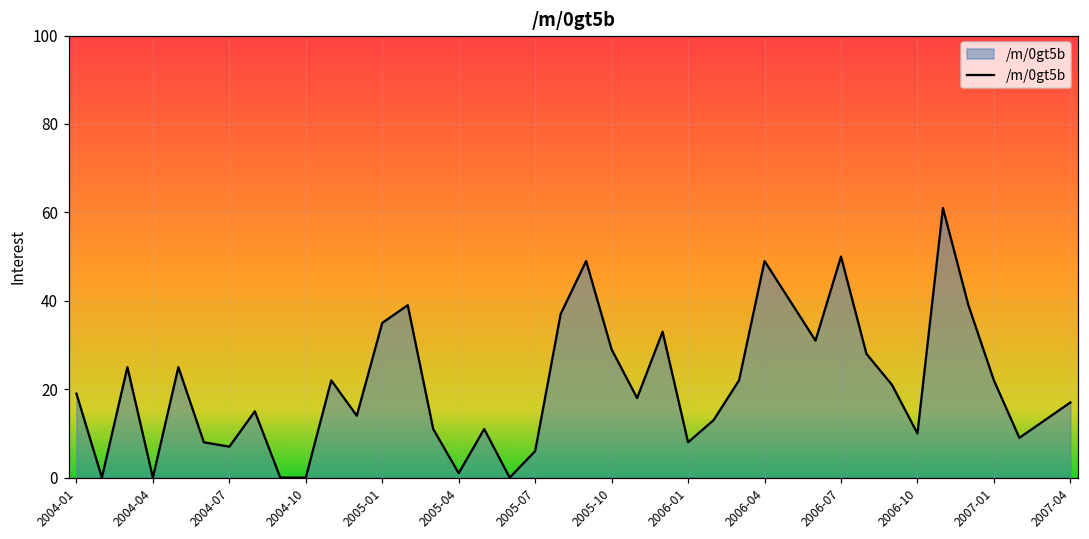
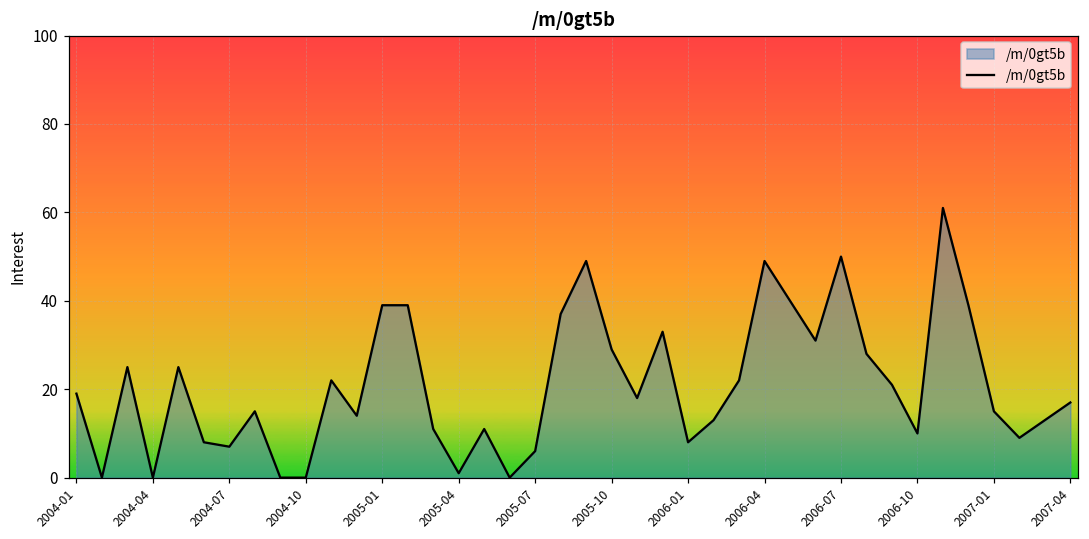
2005-01: 35 -> 39
2007-01: 22 -> 15
